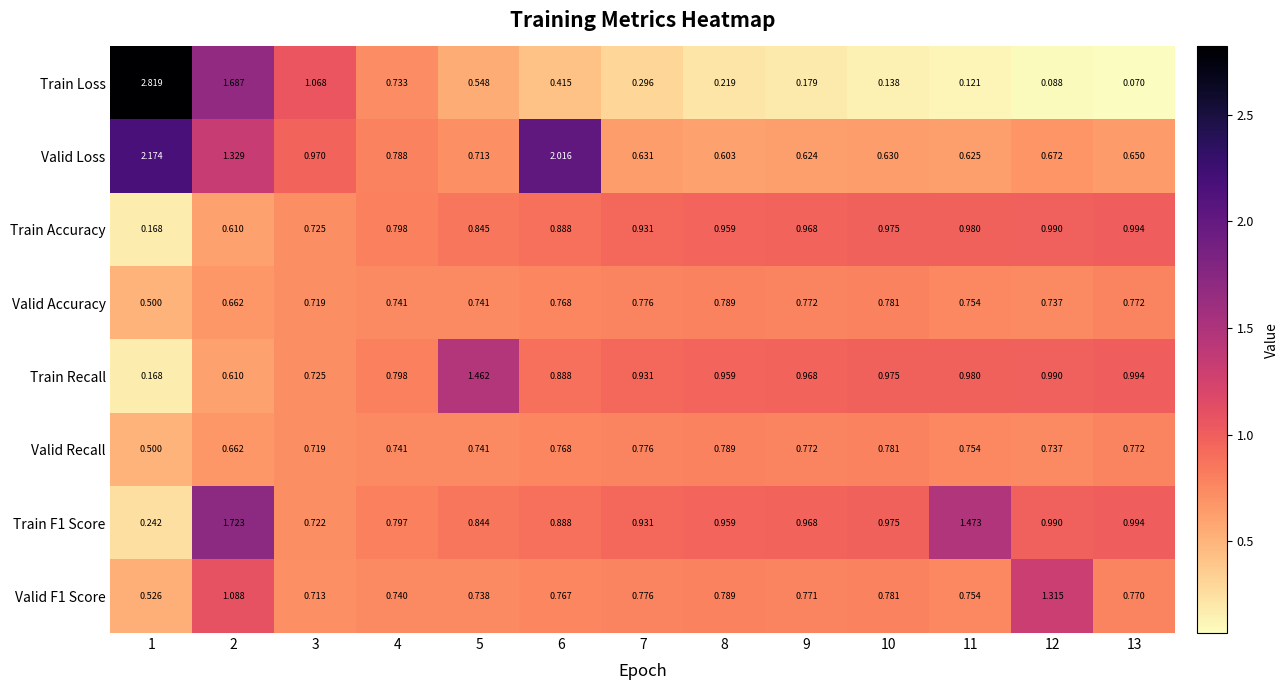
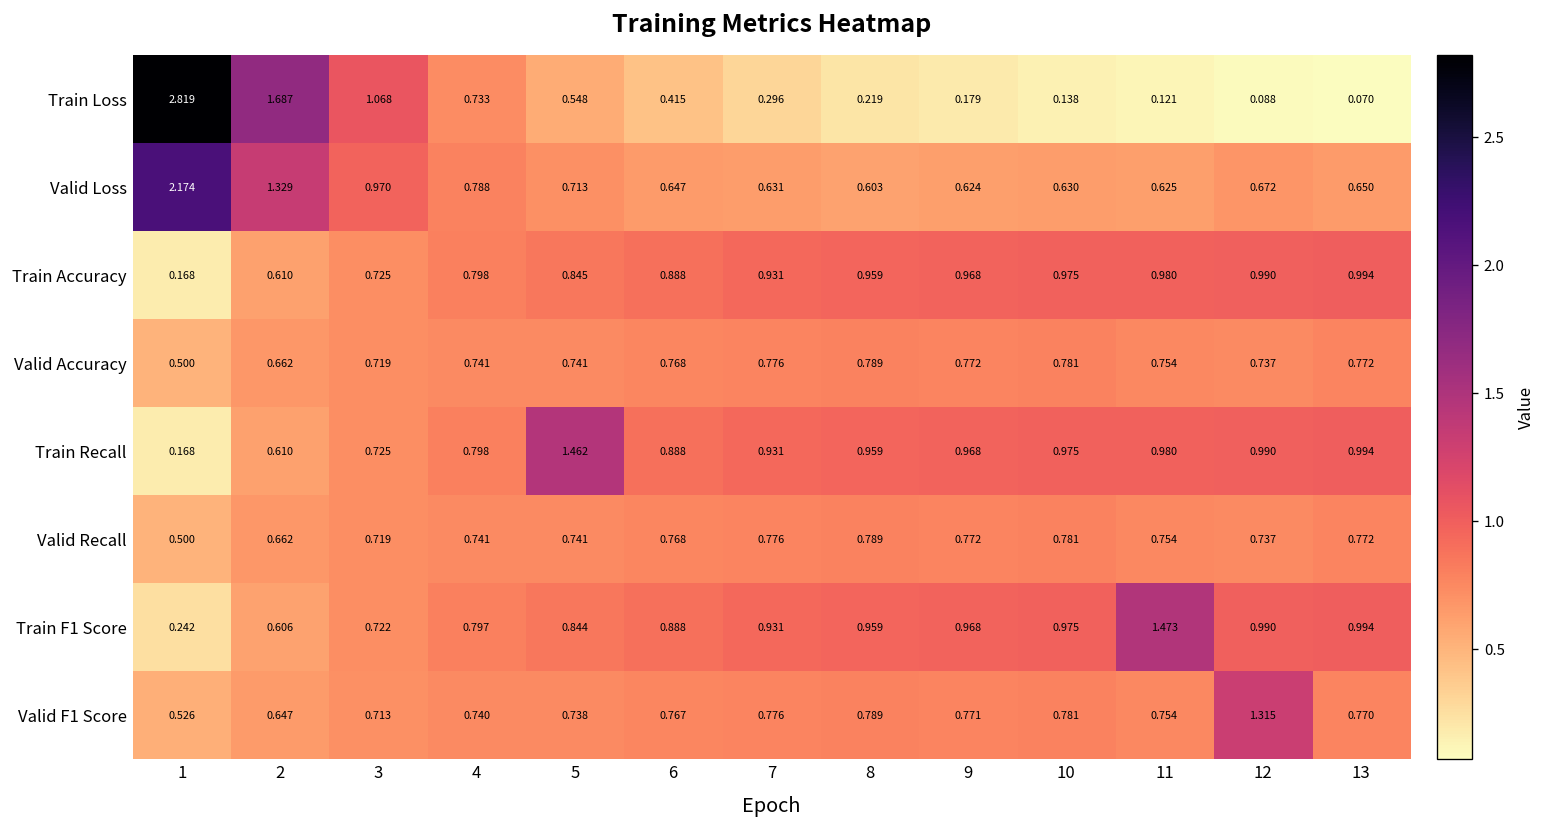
Valid Loss, 6: 2.016 -> 0.647
Train F1 Score, 2: 1.723 -> 0.606
Valid F1 Score, 2: 1.088 -> 0.647
